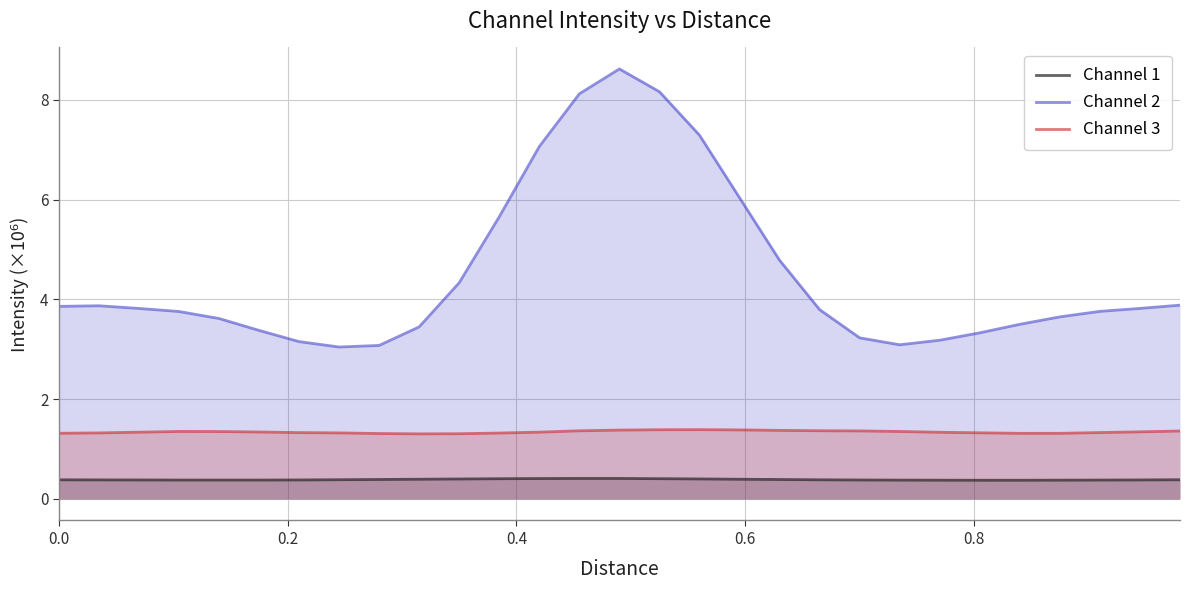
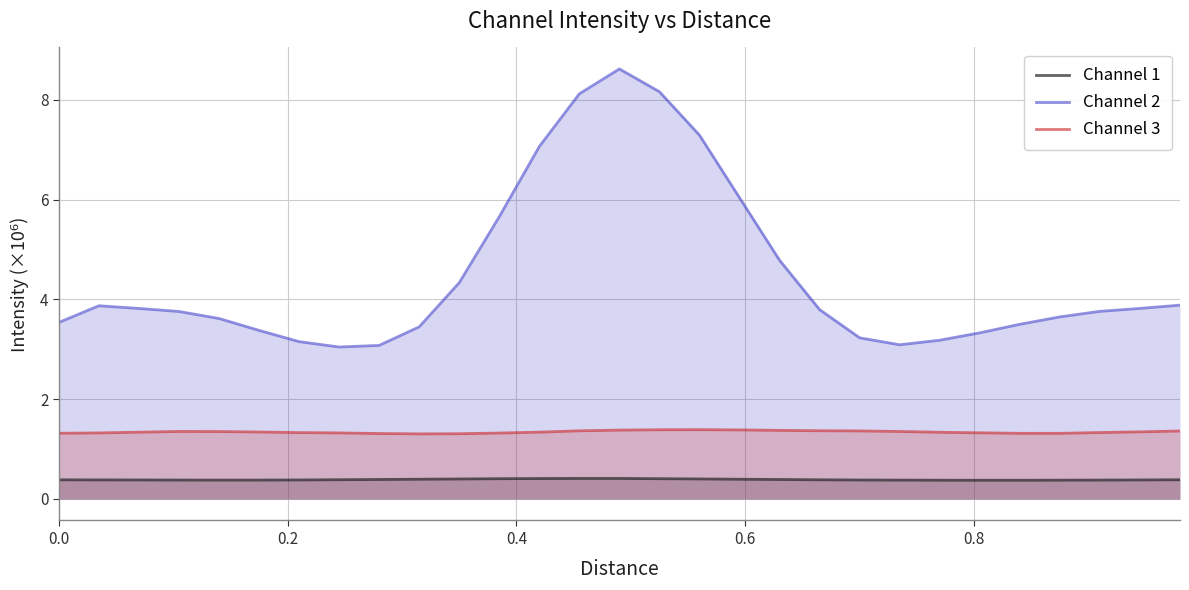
Channel 2, 0.0: 3.9 -> 3.5
